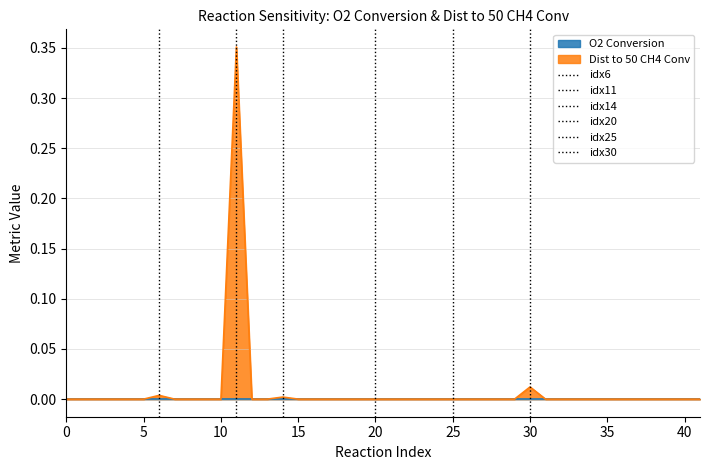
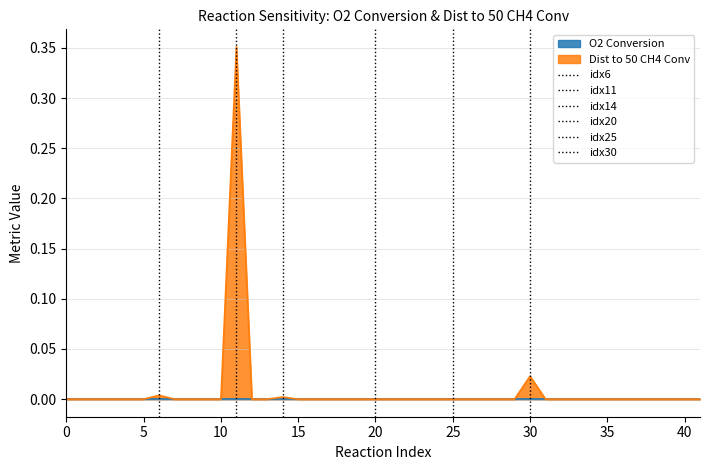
Dist to 50 CH4 Conv, 30: 0.012 -> 0.023
